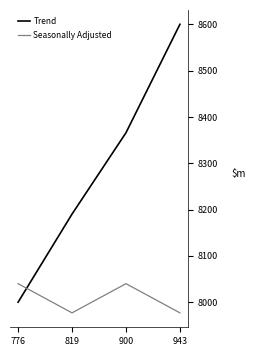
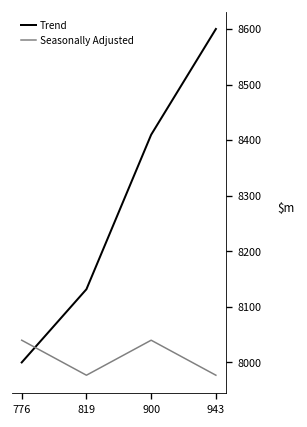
Trend, 819: 8190 -> 8130
Trend, 900: 8370 -> 8410
